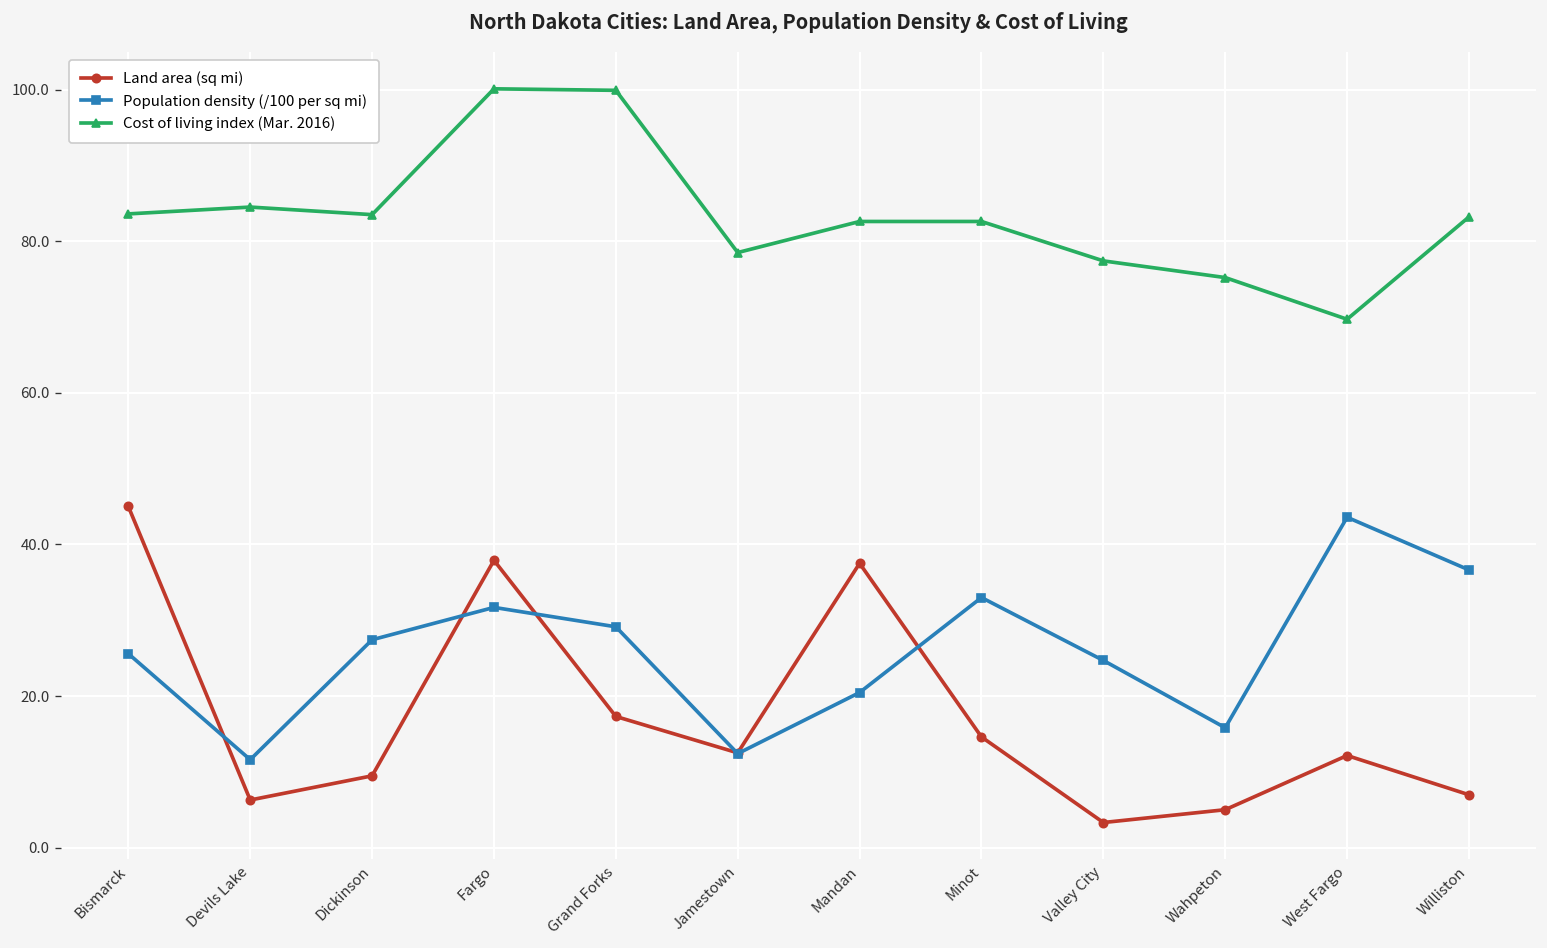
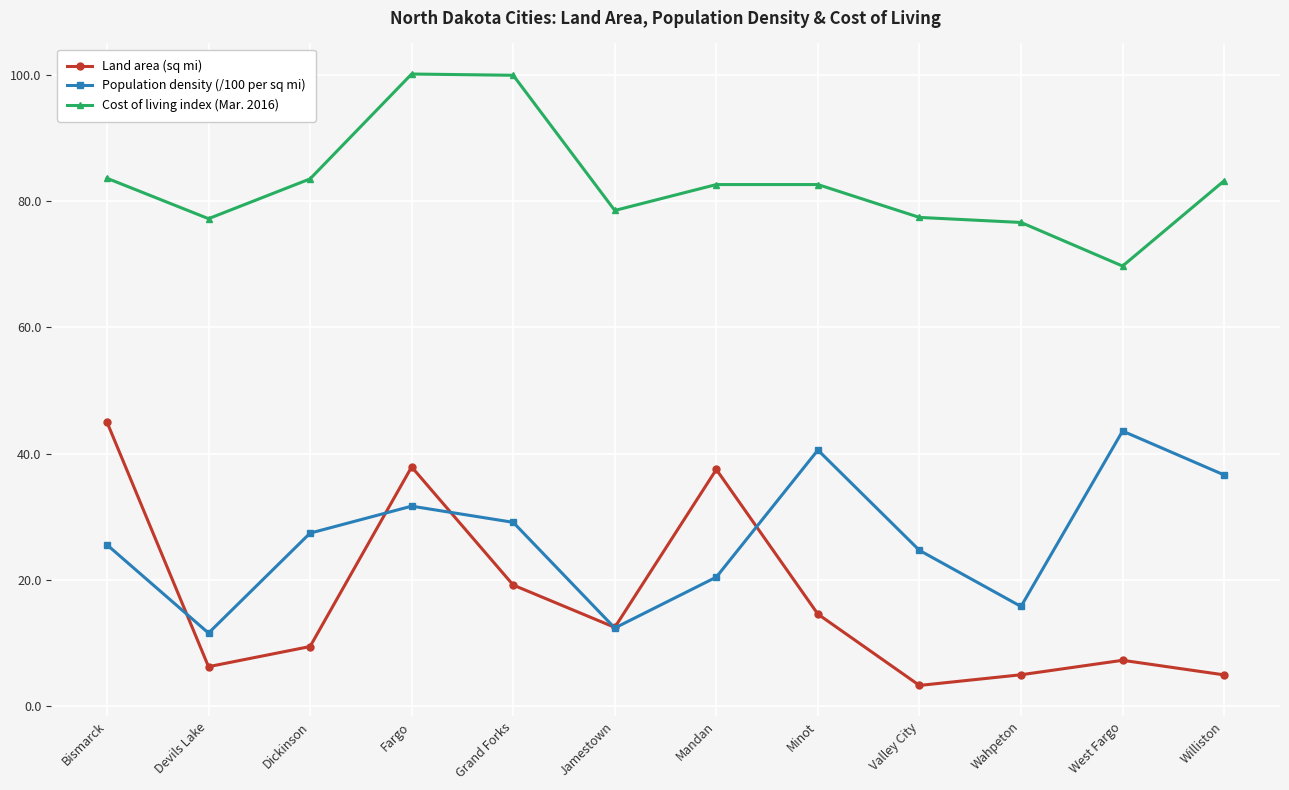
Cost of living index (Mar. 2016), Devils Lake: 85 -> 77
Land area (sq mi), Grand Forks: 17 -> 19
Population density (/100 per sq mi), Minot: 33 -> 41
Cost of living index (Mar. 2016), Wahpeton: 75 -> 77
Land area (sq mi), West Fargo: 12 -> 7
Land area (sq mi), Williston: 7 -> 5
